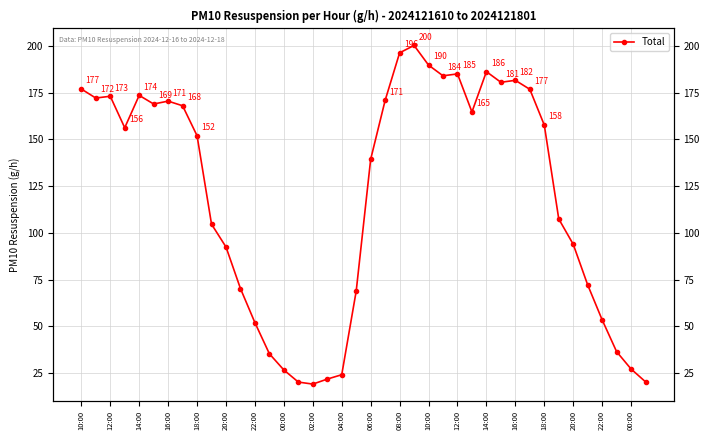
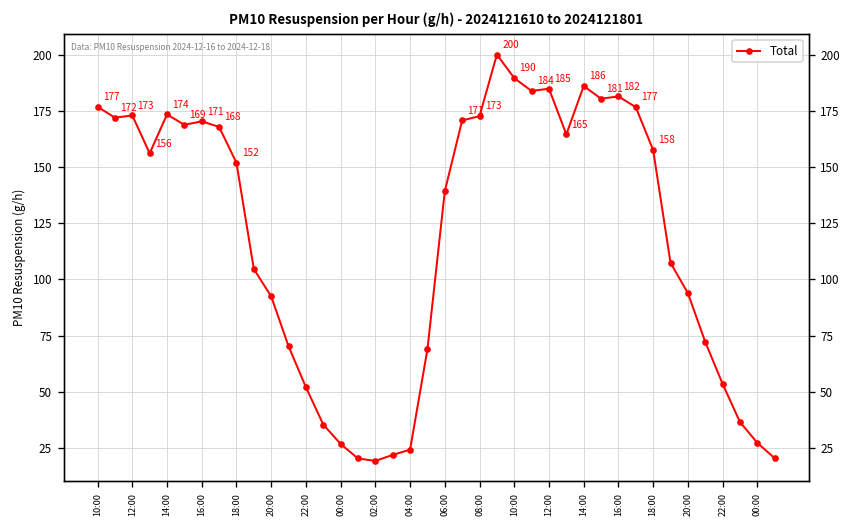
08:00: 196 -> 173
